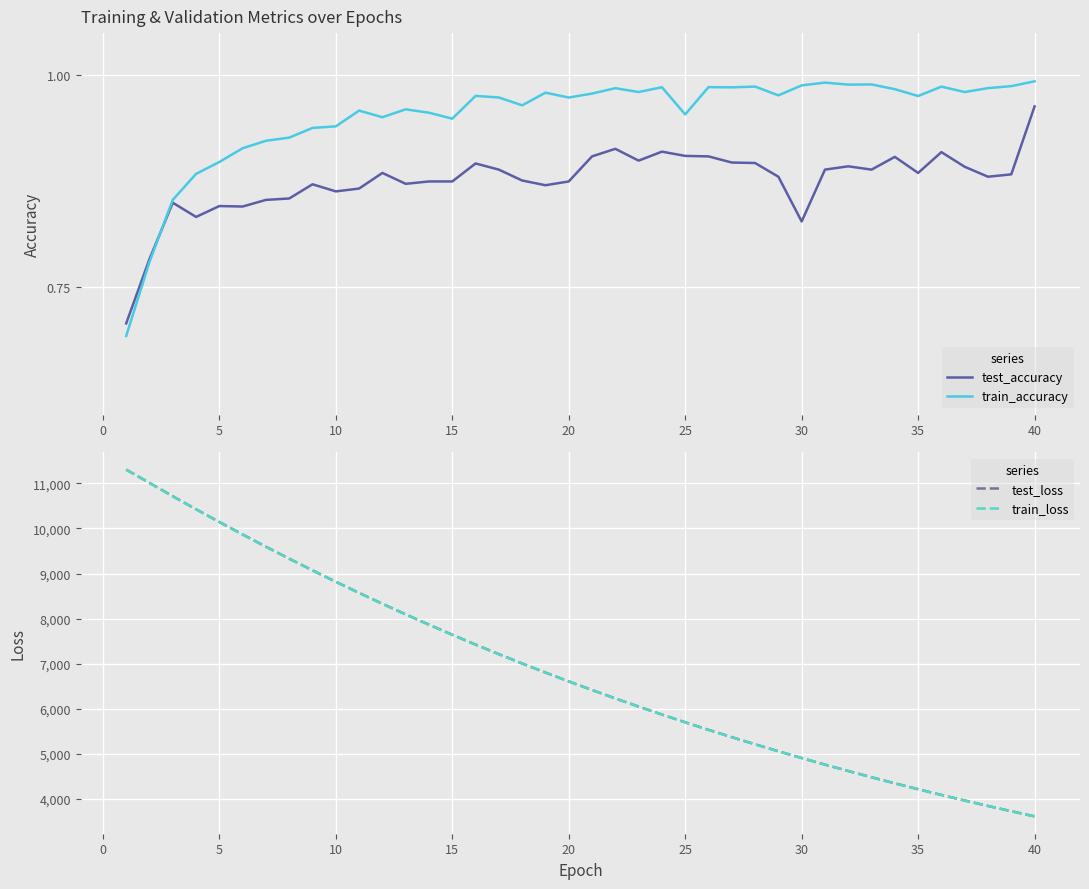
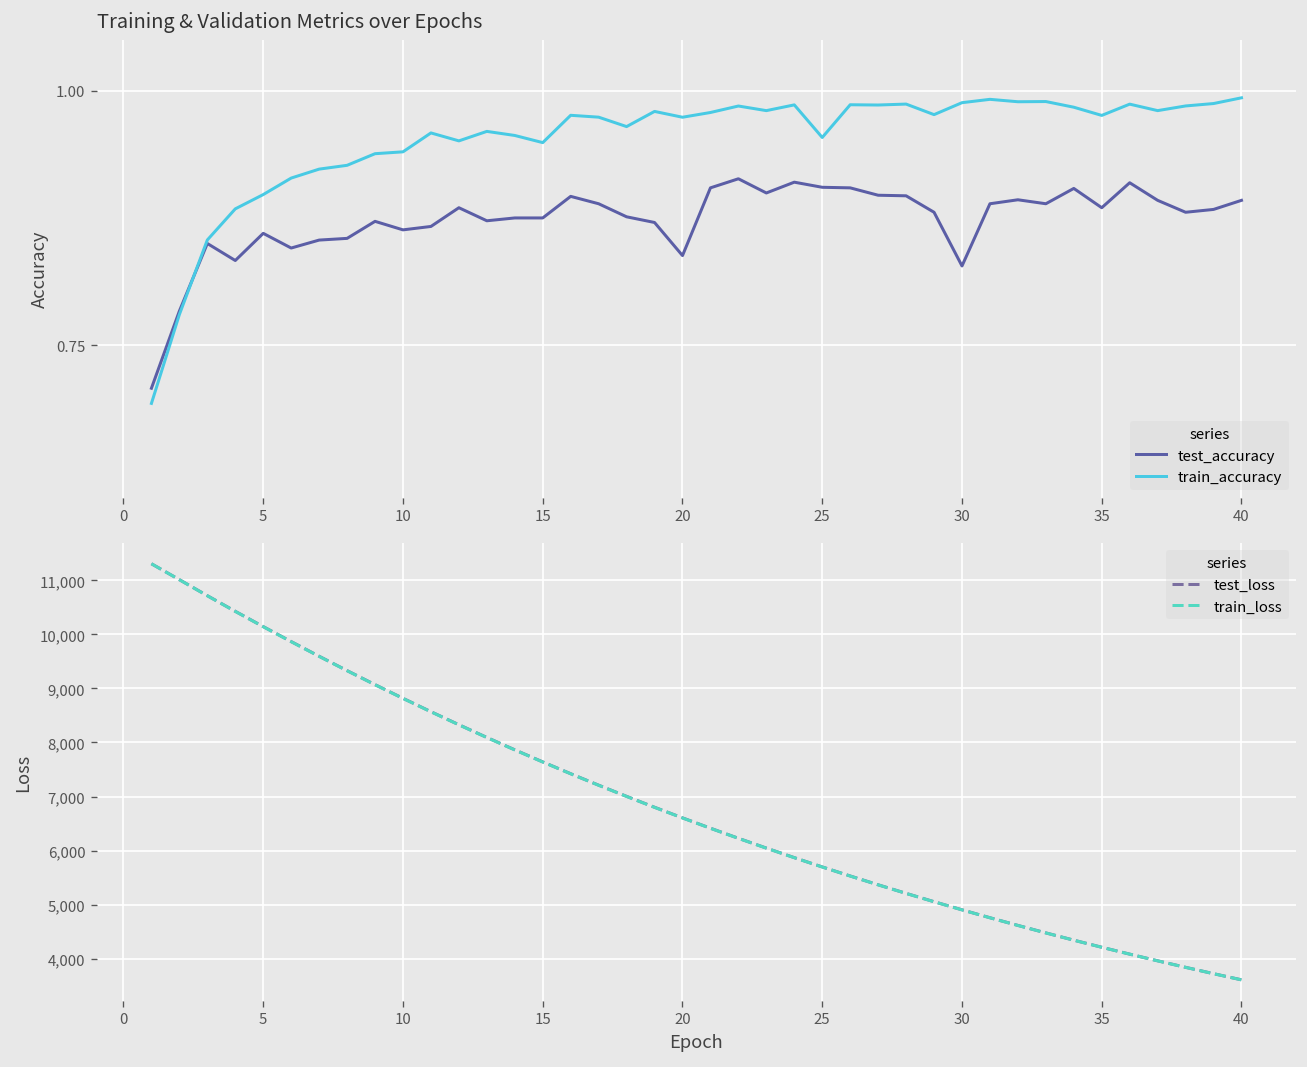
Training & Validation Metrics over Epochs, test_accuracy, 5: 0.85 -> 0.86
Training & Validation Metrics over Epochs, test_accuracy, 20: 0.88 -> 0.84
Training & Validation Metrics over Epochs, test_accuracy, 40: 0.96 -> 0.89
